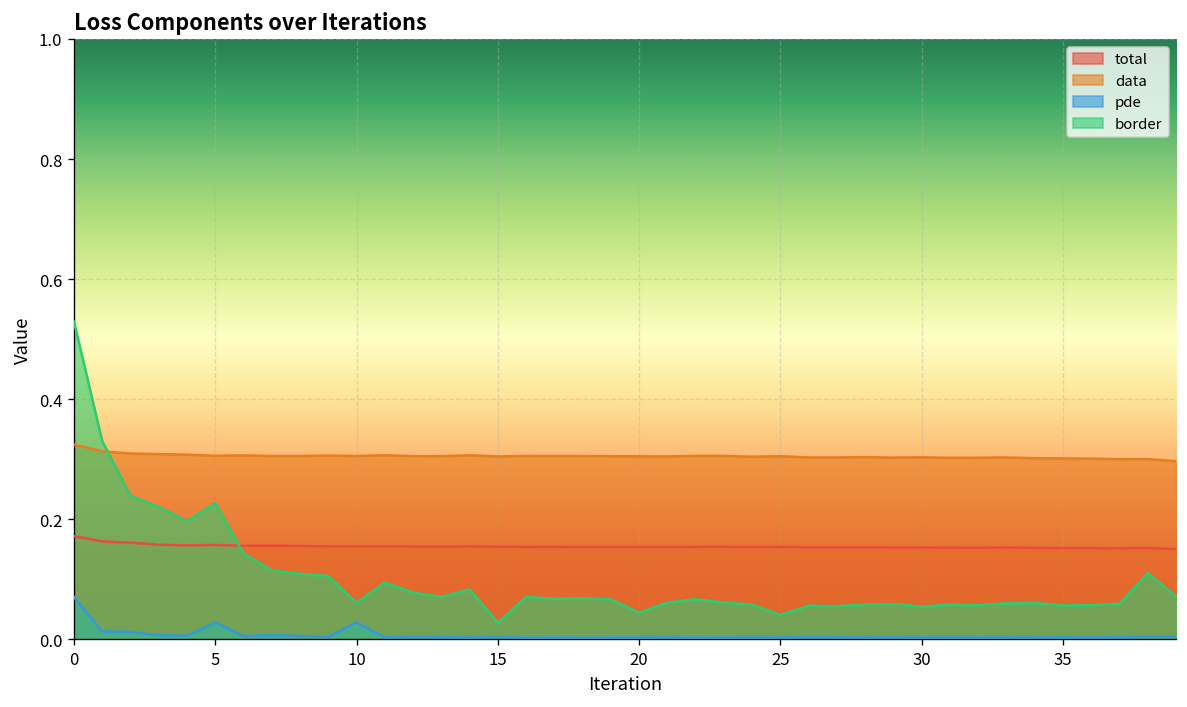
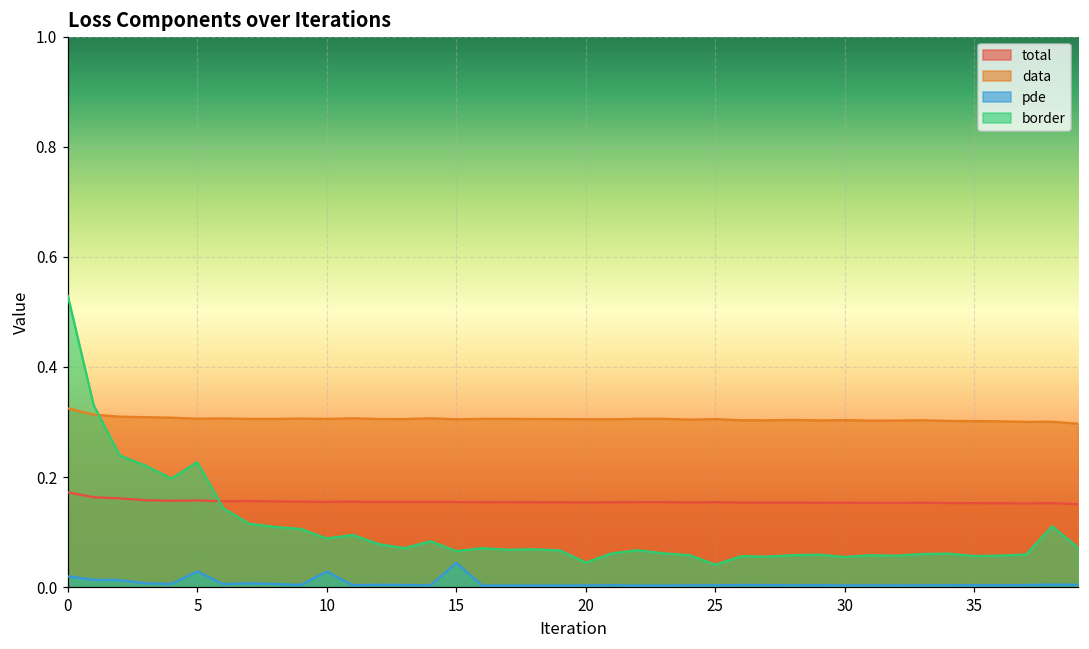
pde, 0: 0.07 -> 0.02
border, 10: 0.06 -> 0.09
pde, 15: 0.00 -> 0.04
border, 15: 0.03 -> 0.07
